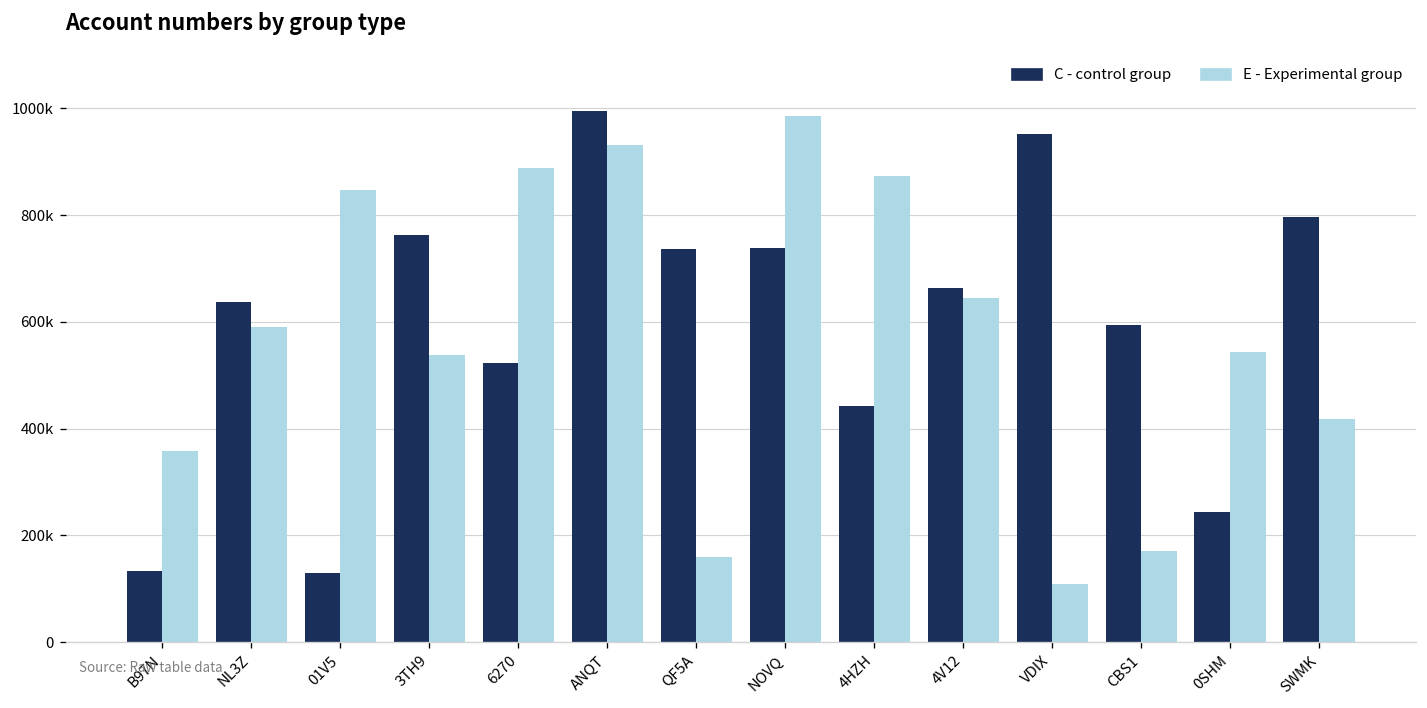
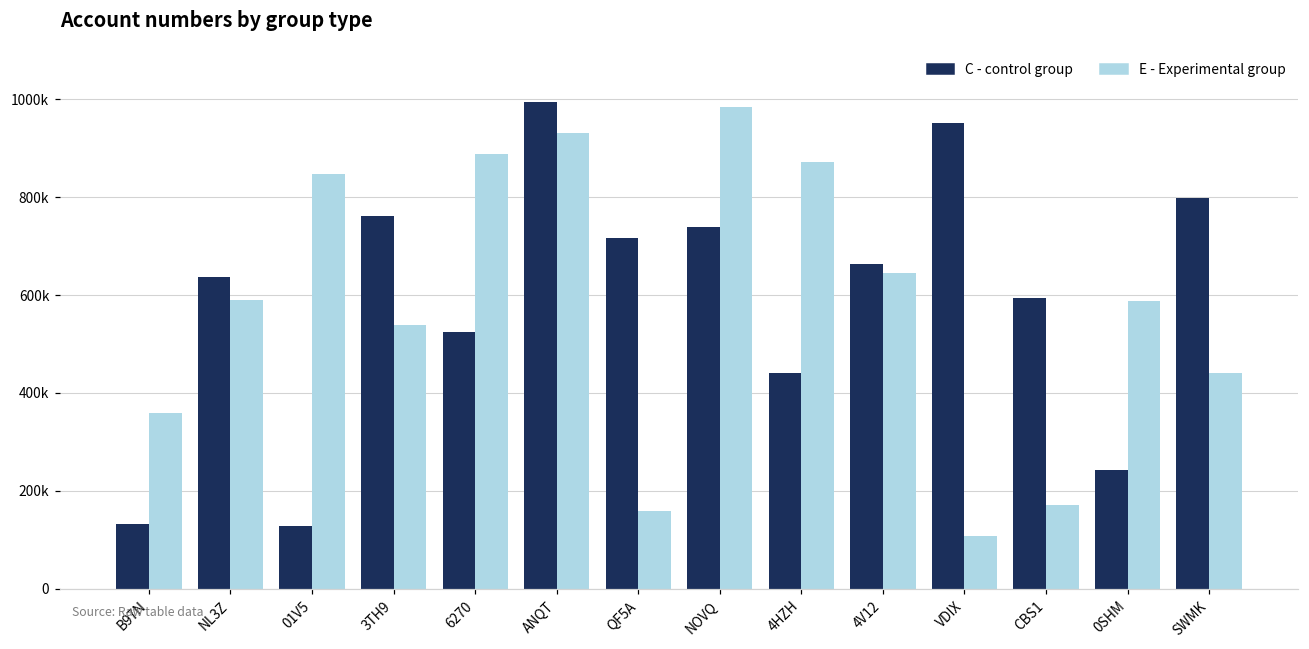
C - control group, QF5A: 740000 -> 720000
E - Experimental group, 0SHM: 540000 -> 590000
E - Experimental group, SWMK: 420000 -> 440000
